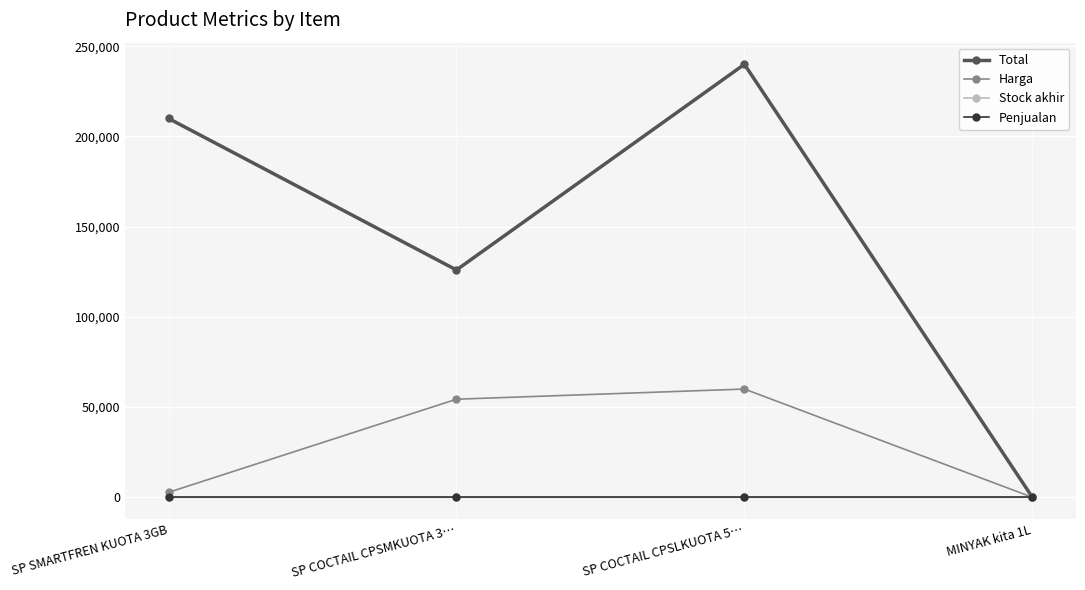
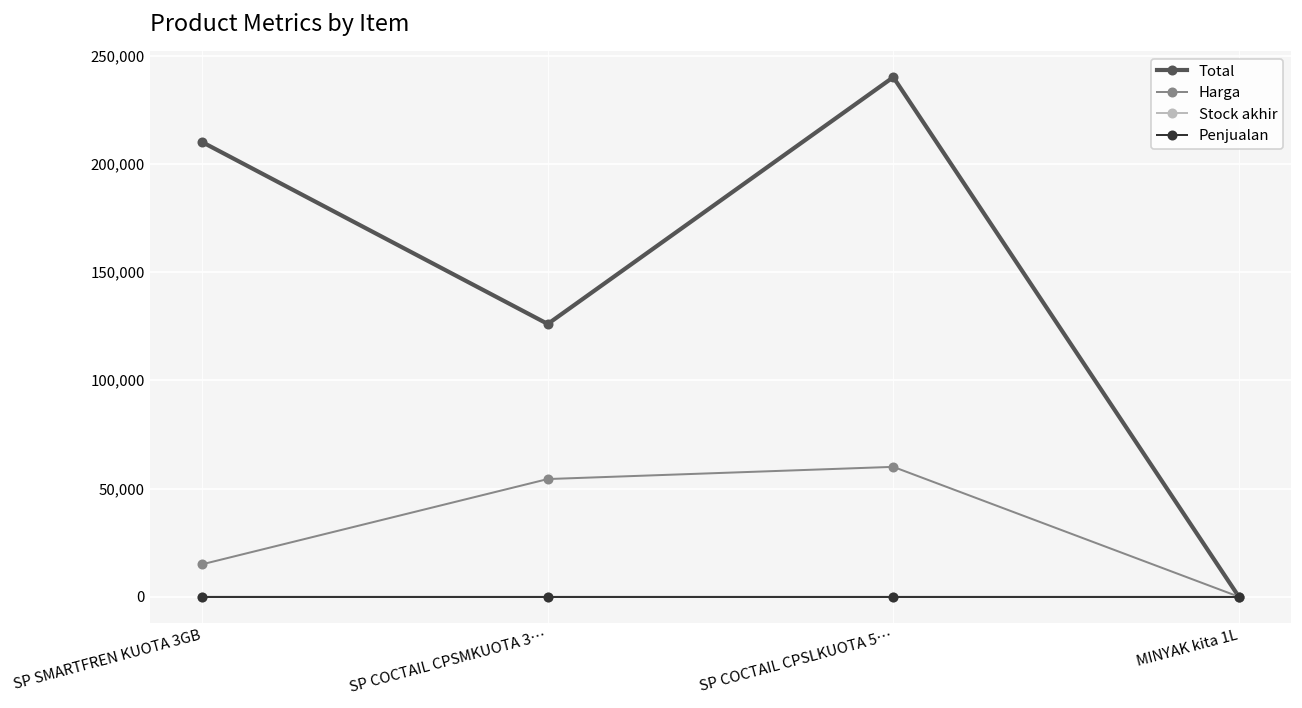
Harga, SP SMARTFREN KUOTA 3GB: 3,000 -> 15,000
